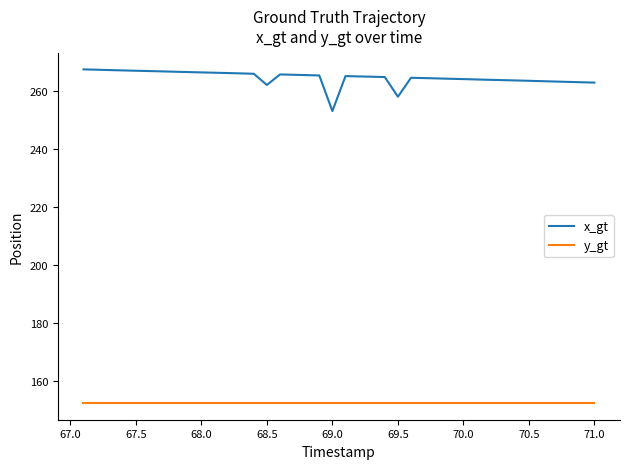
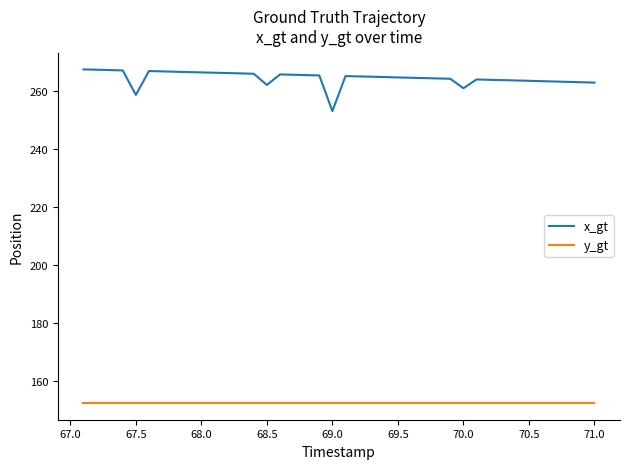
x_gt, 67.5: 267 -> 259
x_gt, 69.5: 258 -> 265
x_gt, 70.0: 264 -> 261
